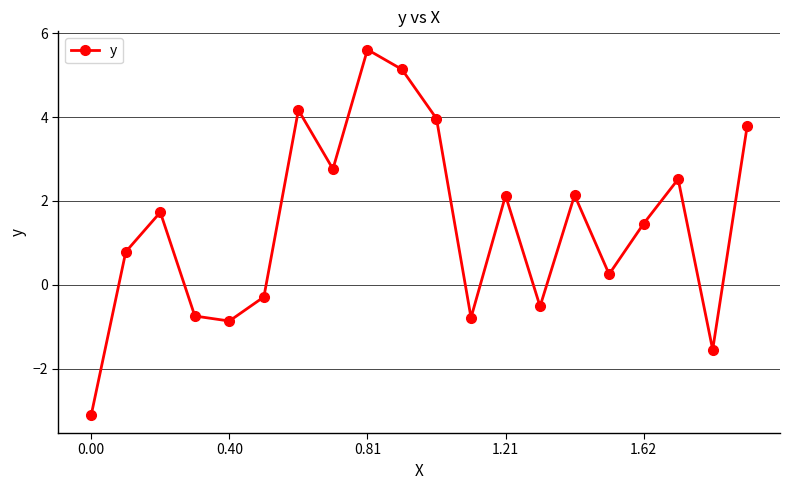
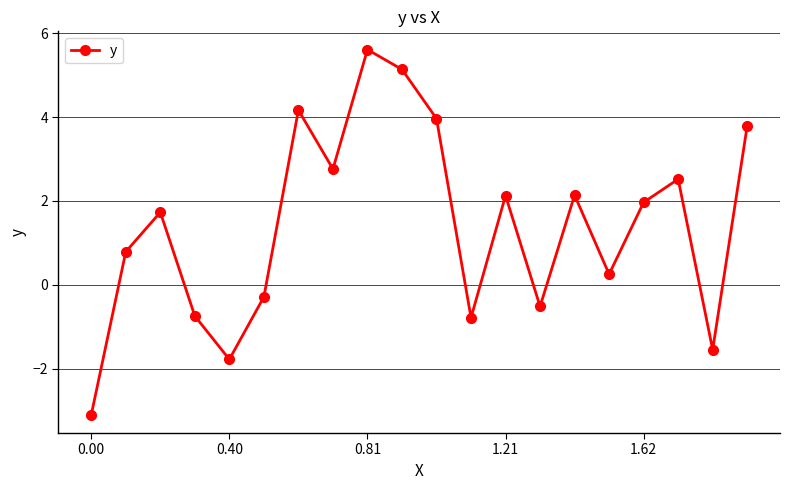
0.40: -0.9 -> -1.8
1.62: 1.5 -> 2.0
